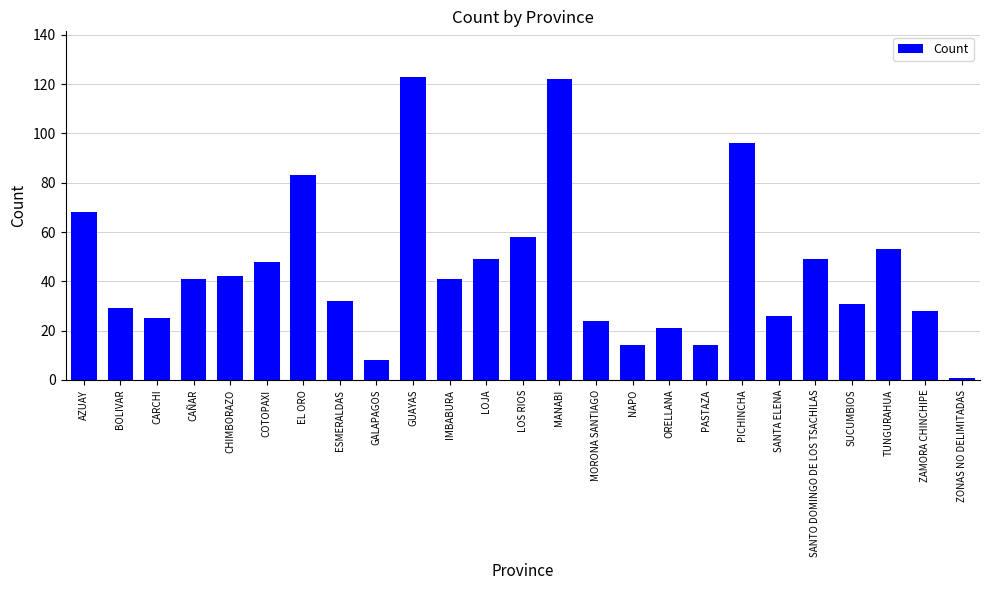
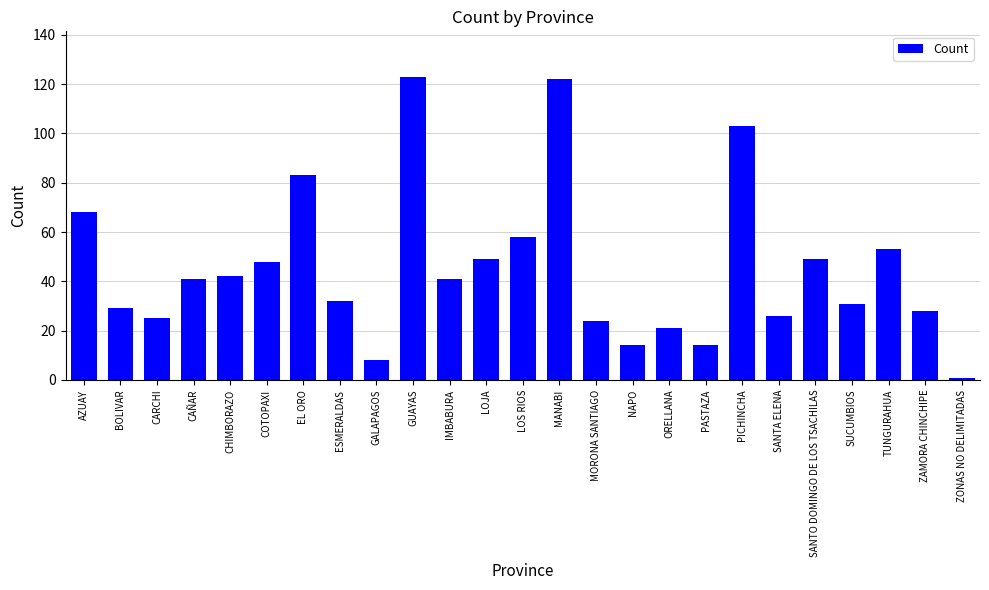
PICHINCHA: 96 -> 103
